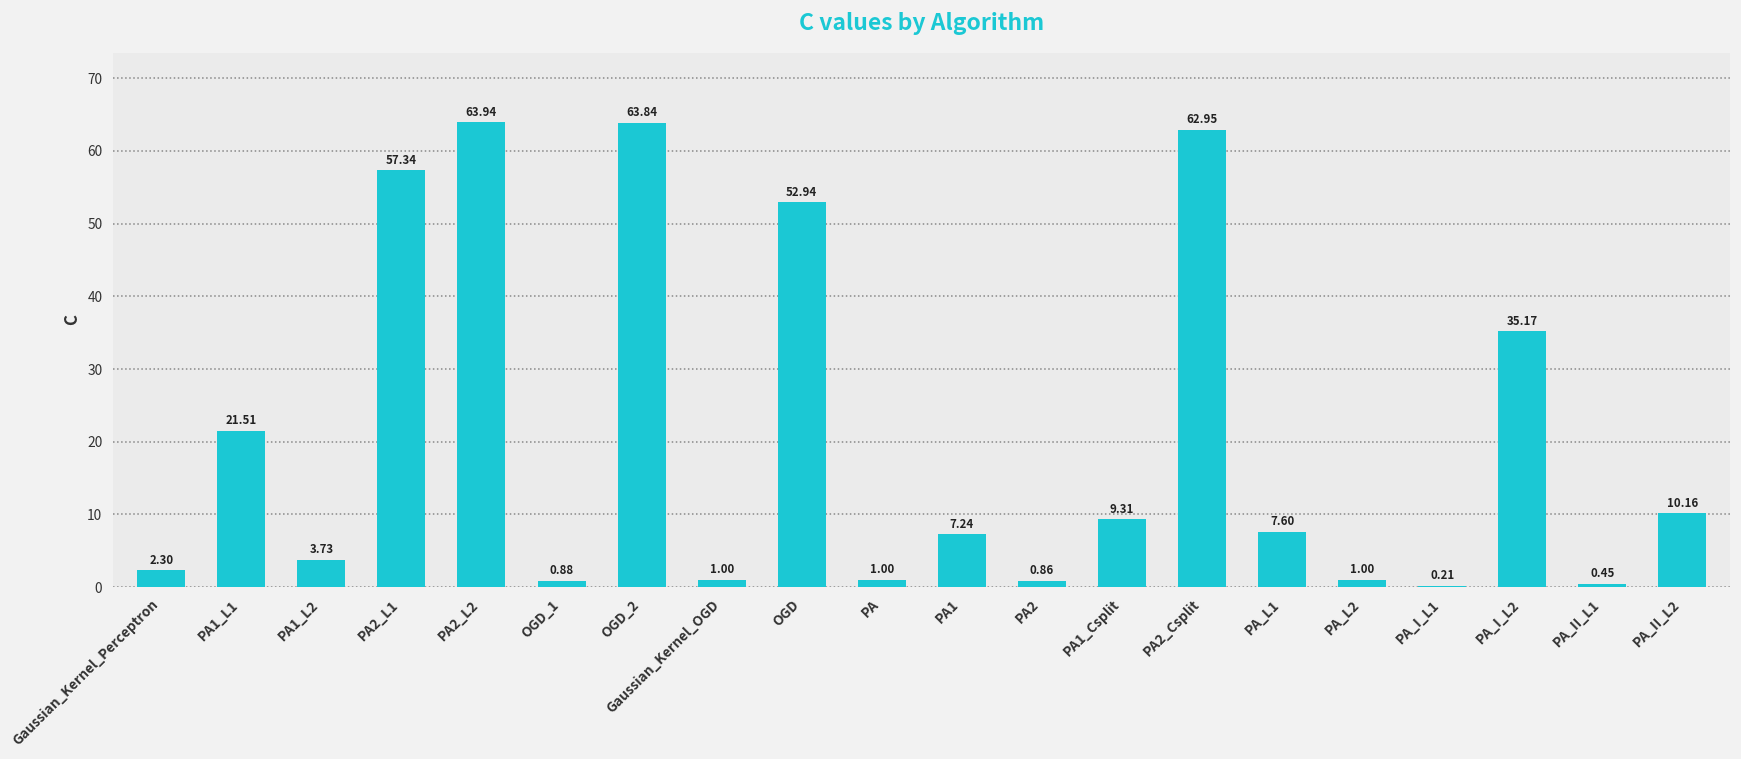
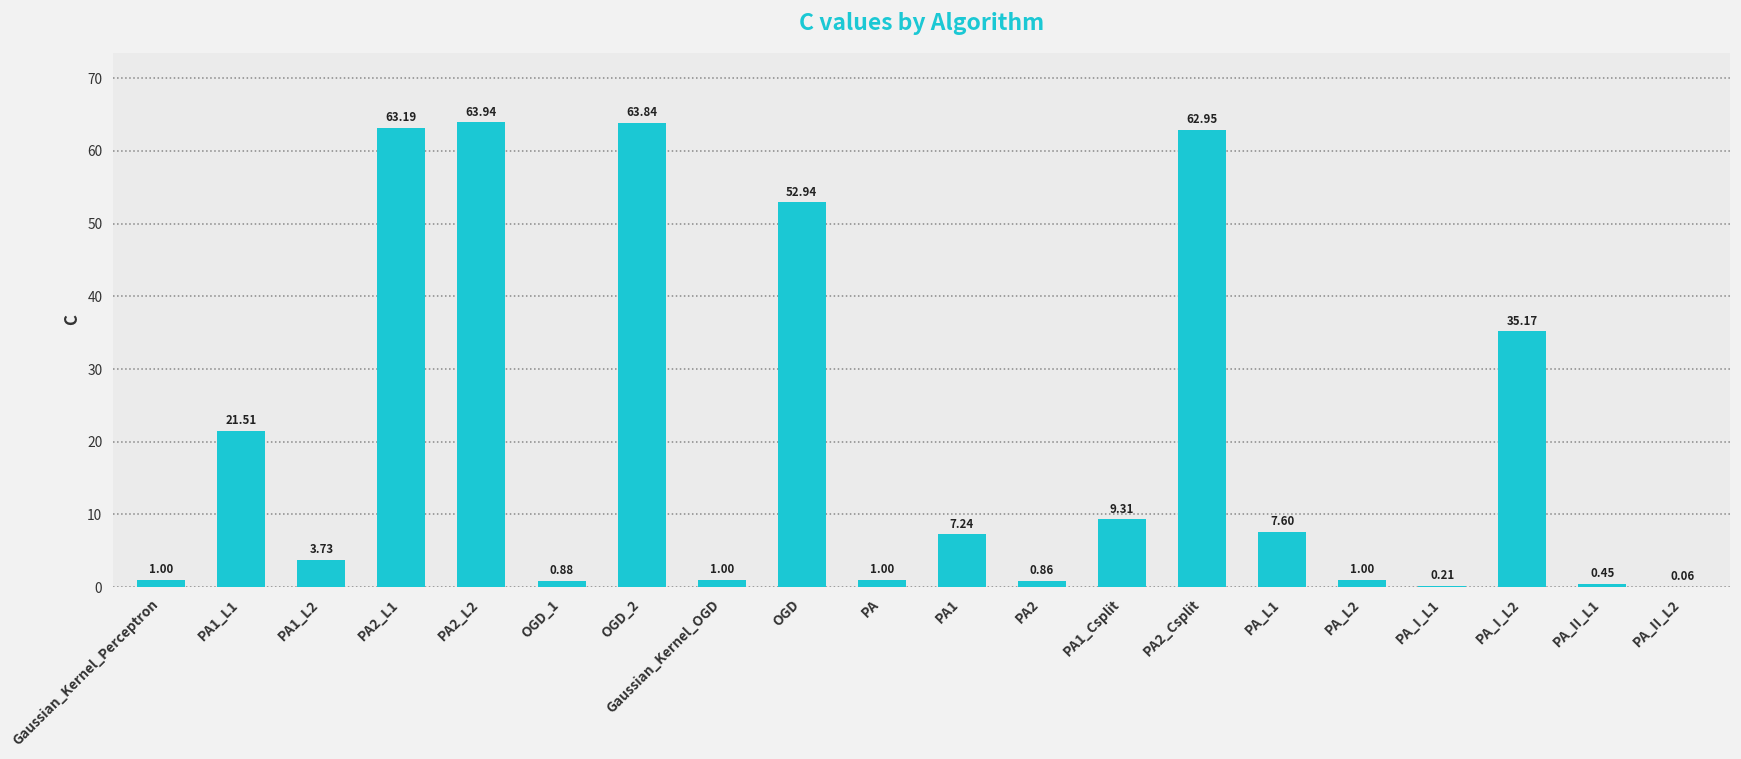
Gaussian_Kernel_Perceptron: 2.30 -> 1.00
PA2_L1: 57.34 -> 63.19
PA_II_L2: 10.16 -> 0.06
